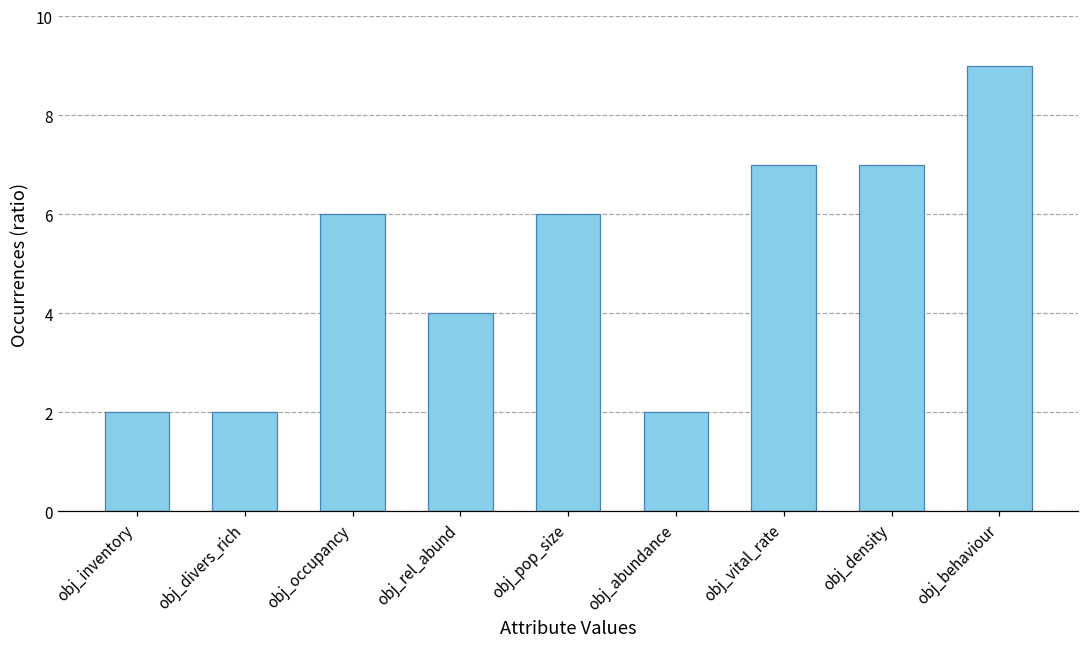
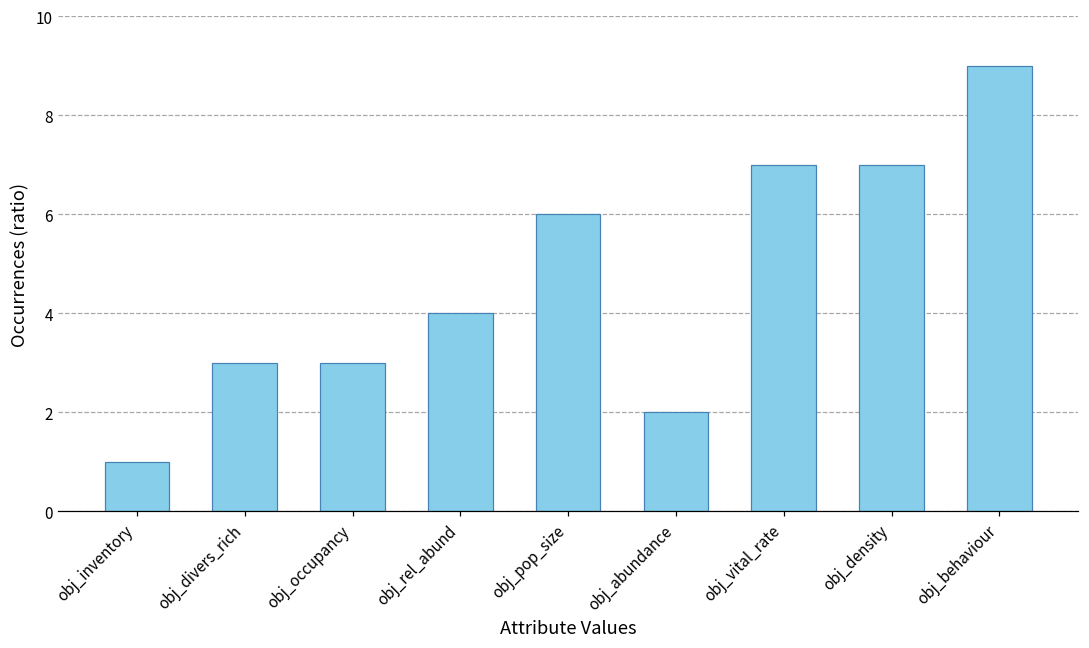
obj_inventory: 2 -> 1
obj_divers_rich: 2 -> 3
obj_occupancy: 6 -> 3
